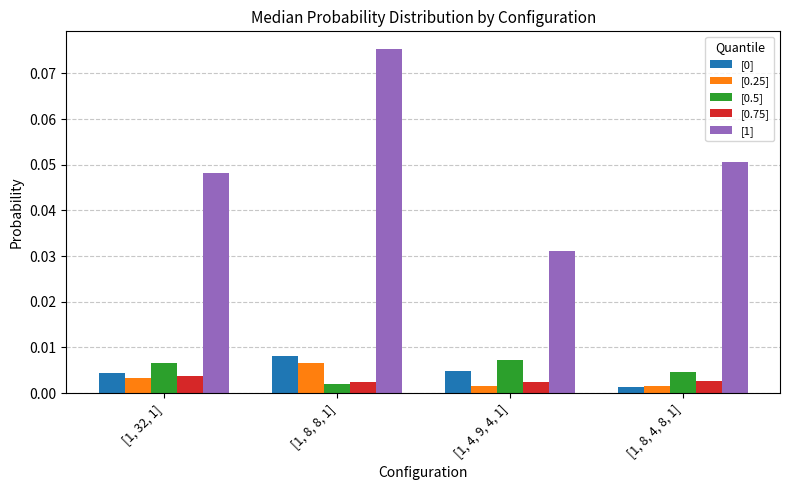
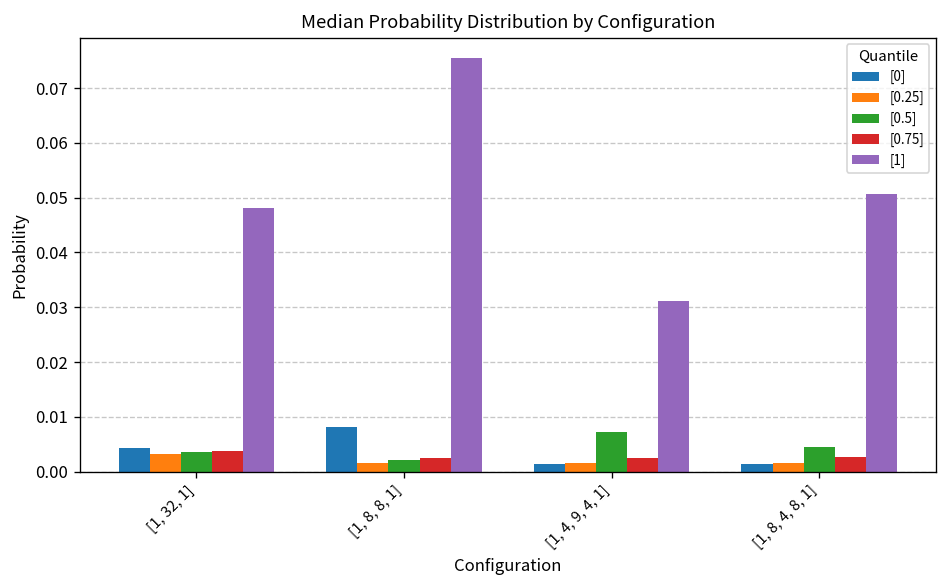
[0.5], [1, 32, 1]: 0.007 -> 0.004
[0.25], [1, 8, 8, 1]: 0.007 -> 0.002
[0], [1, 4, 9, 4, 1]: 0.005 -> 0.001
